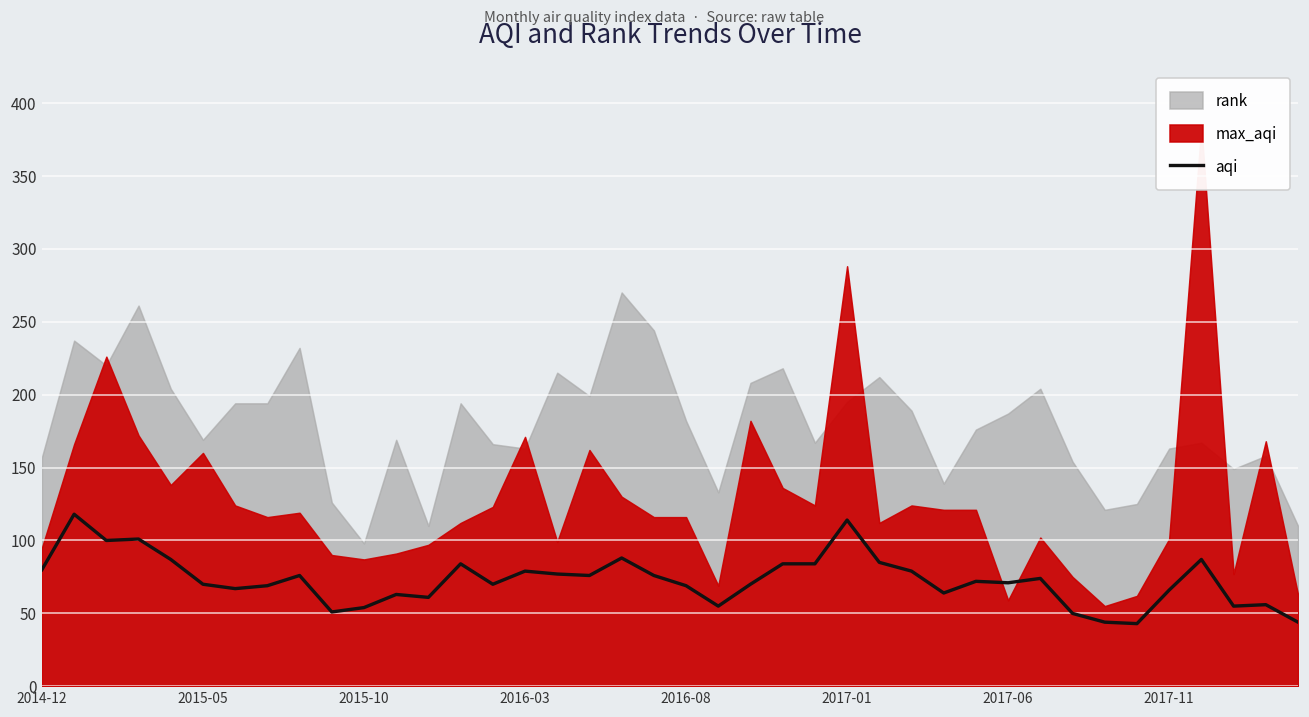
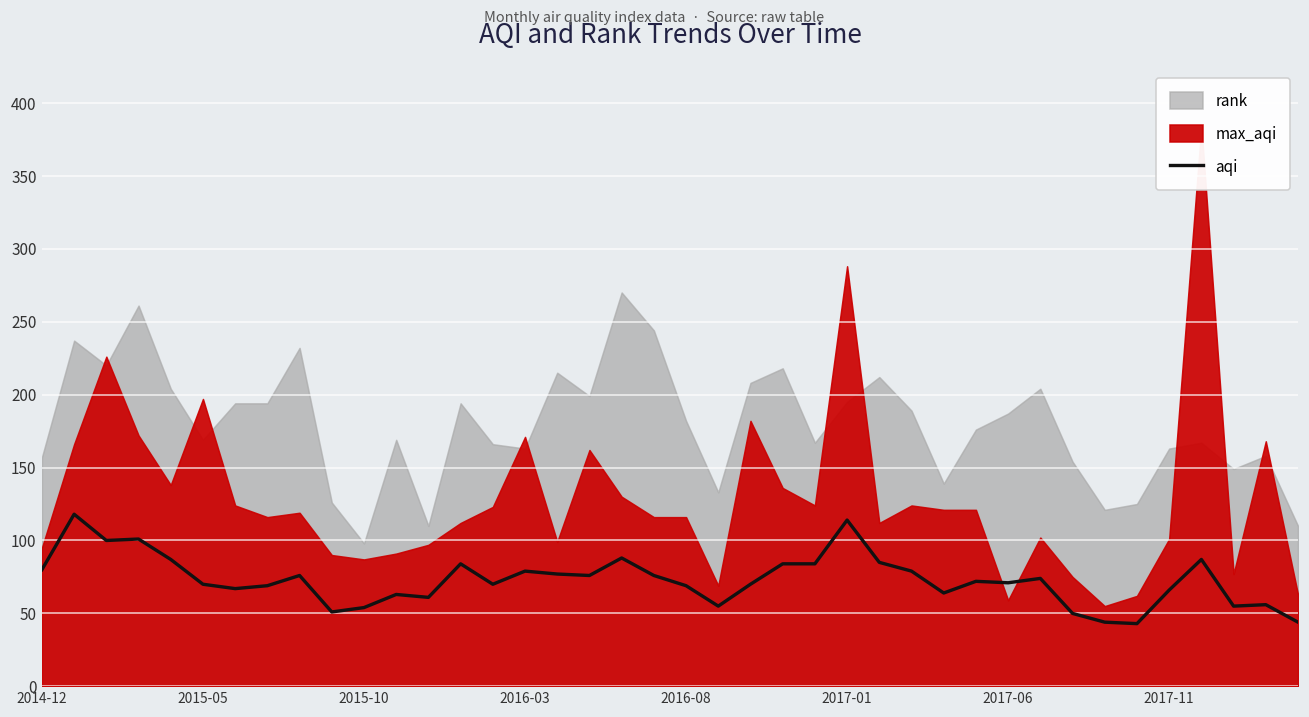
max_aqi, 2015-05: 160 -> 197
